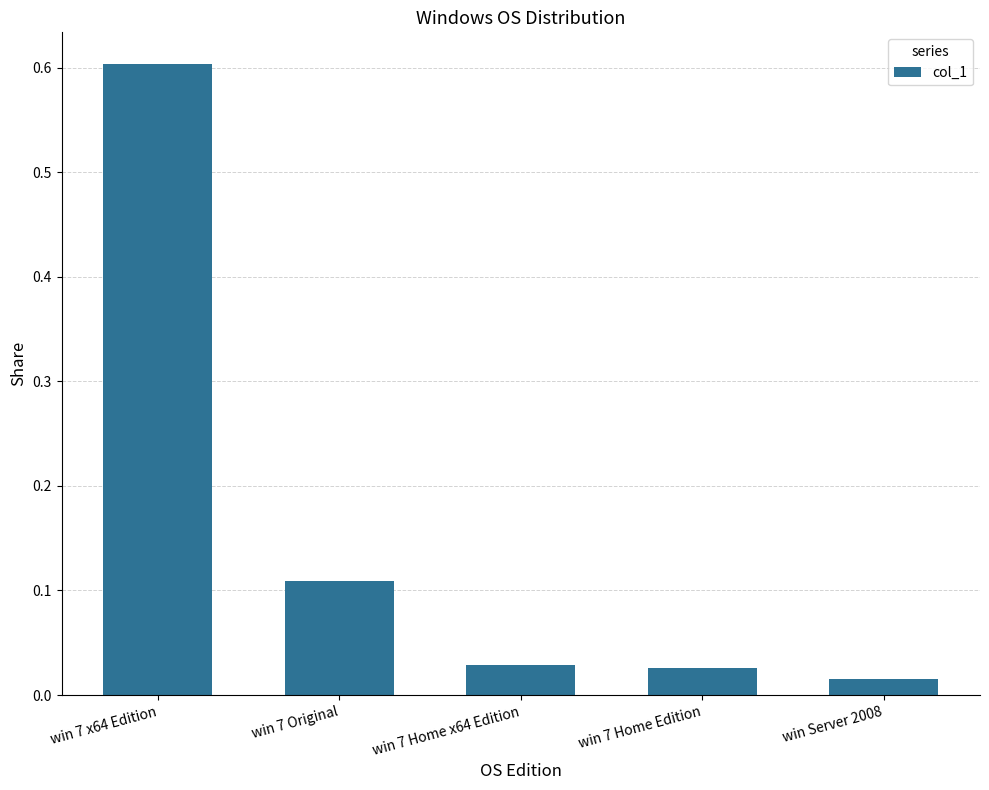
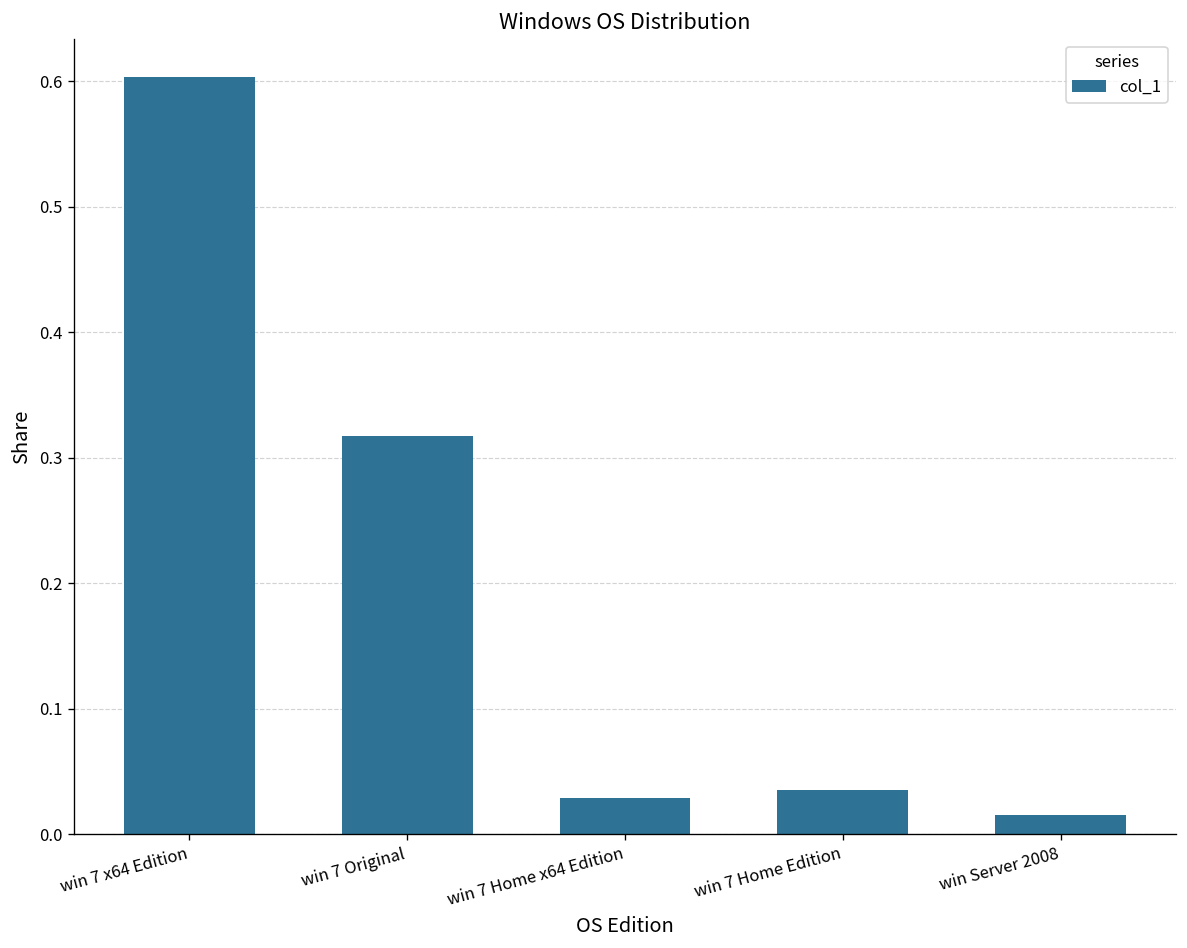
win 7 Original: 0.109 -> 0.317
win 7 Home Edition: 0.026 -> 0.035
